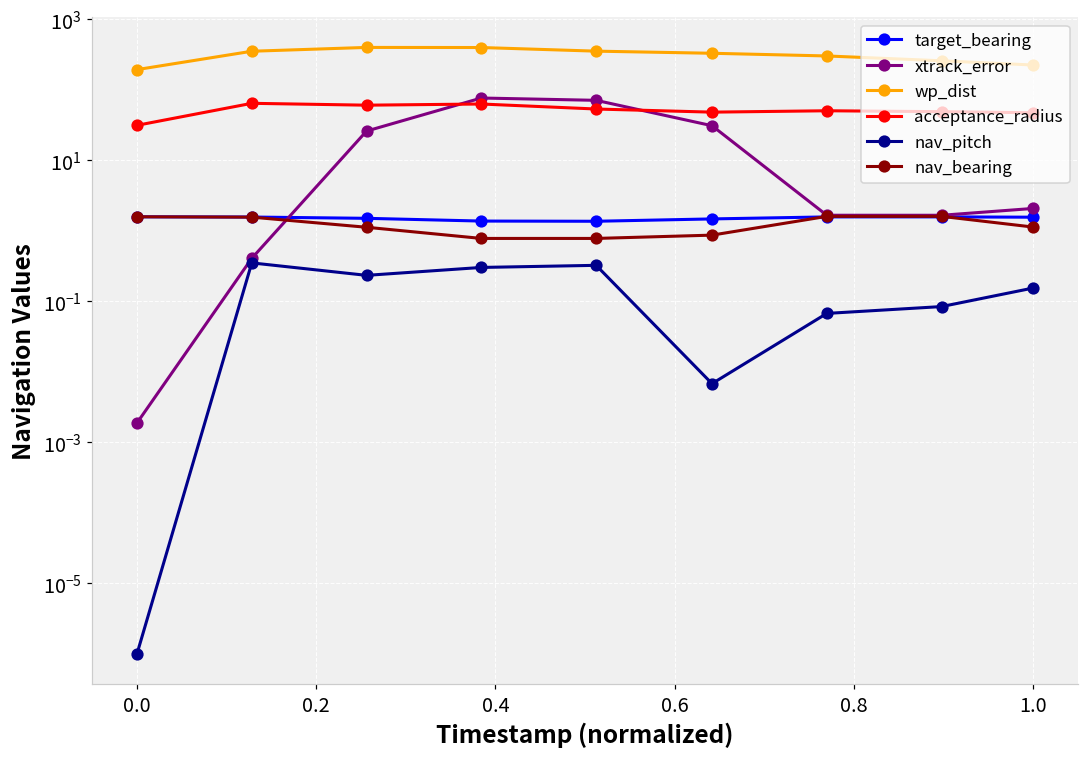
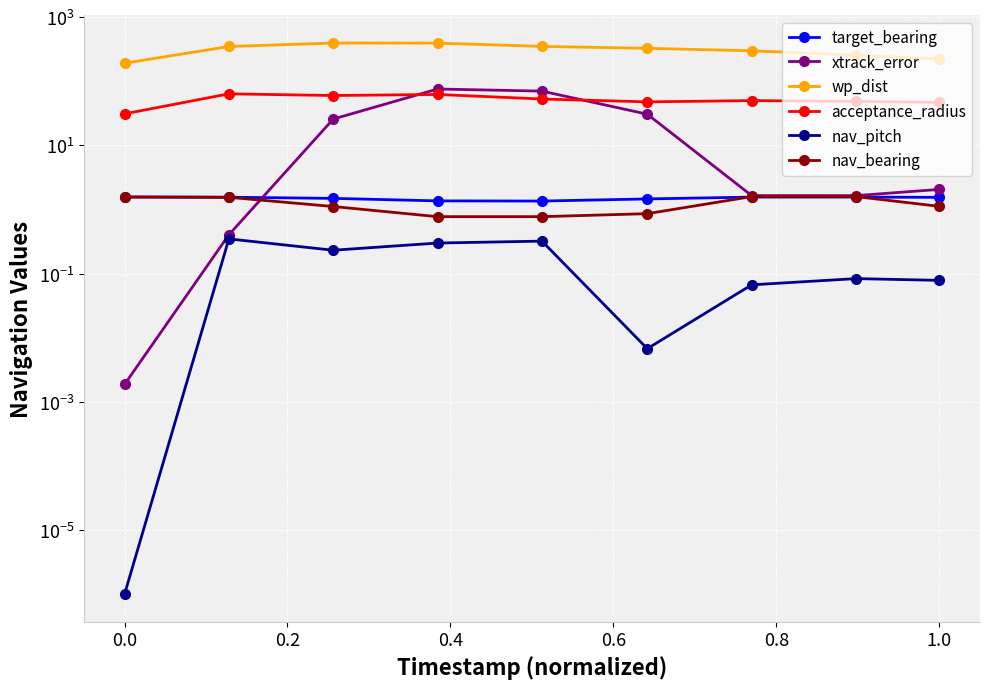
nav_pitch, 1.0: 0.15 -> 0.08
